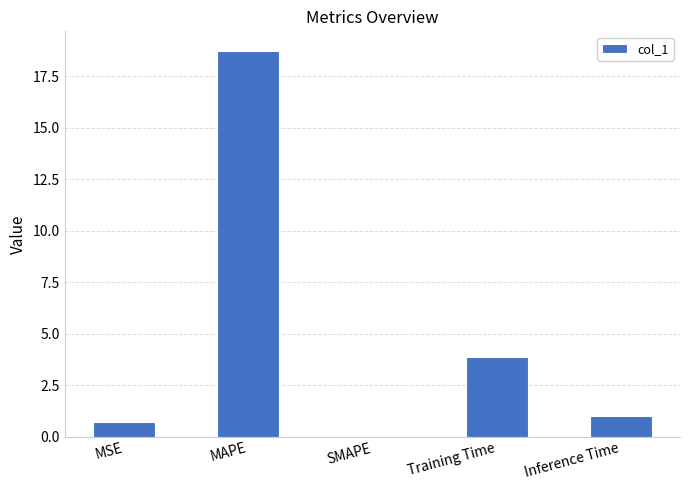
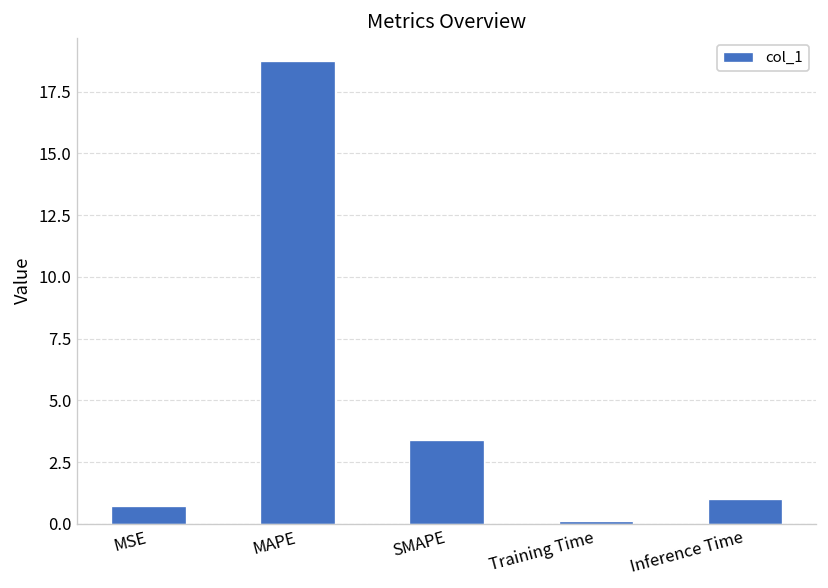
SMAPE: 0.0 -> 3.4
Training Time: 3.9 -> 0.1
